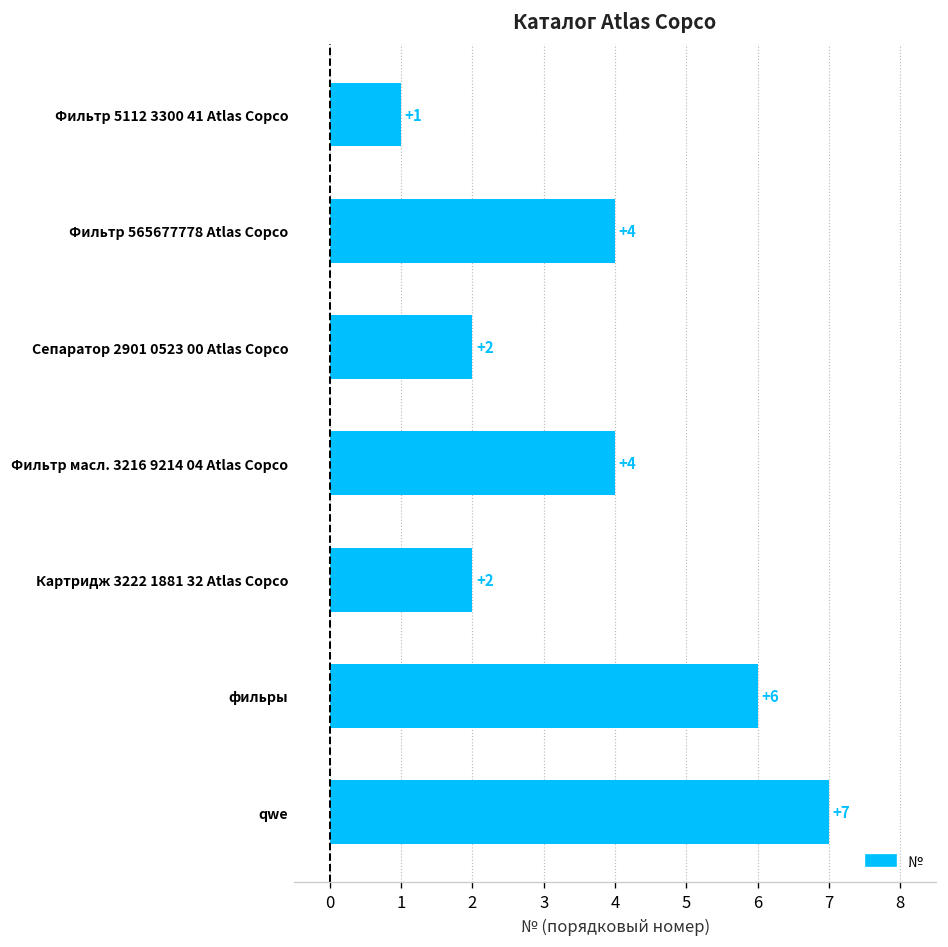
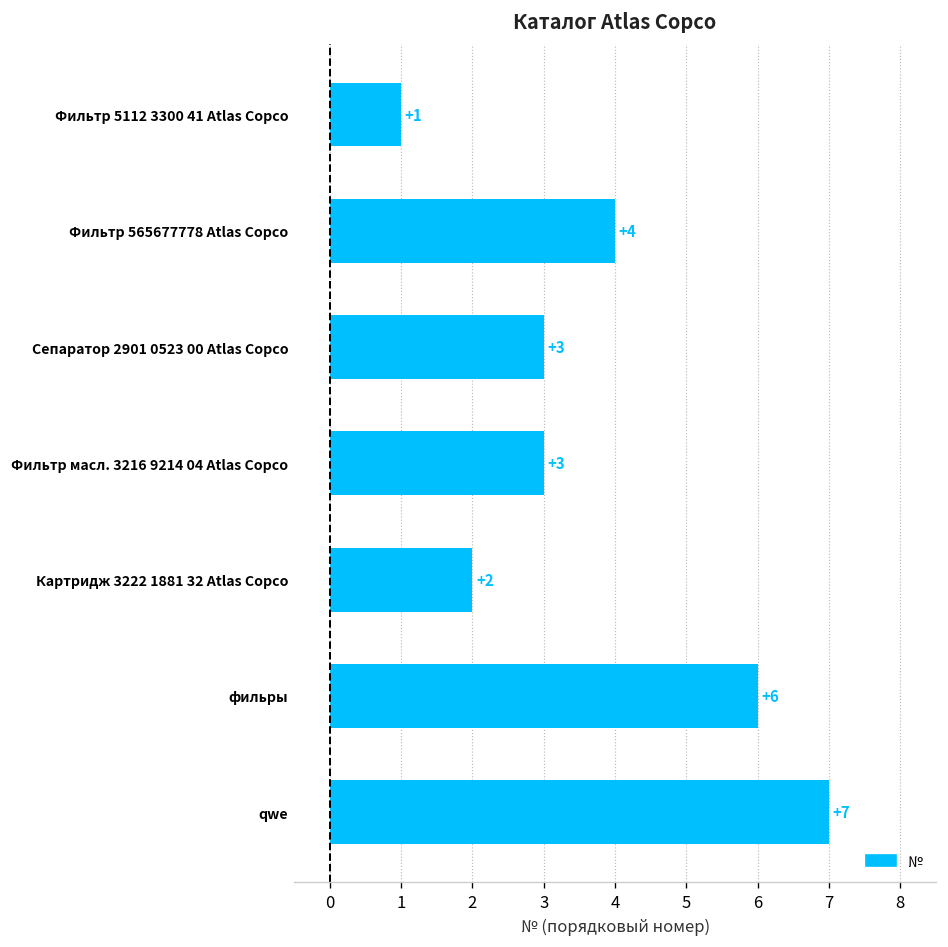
Сепаратор 2901 0523 00 Atlas Copco: +2 -> +3
Фильтр масл. 3216 9214 04 Atlas Copco: +4 -> +3
